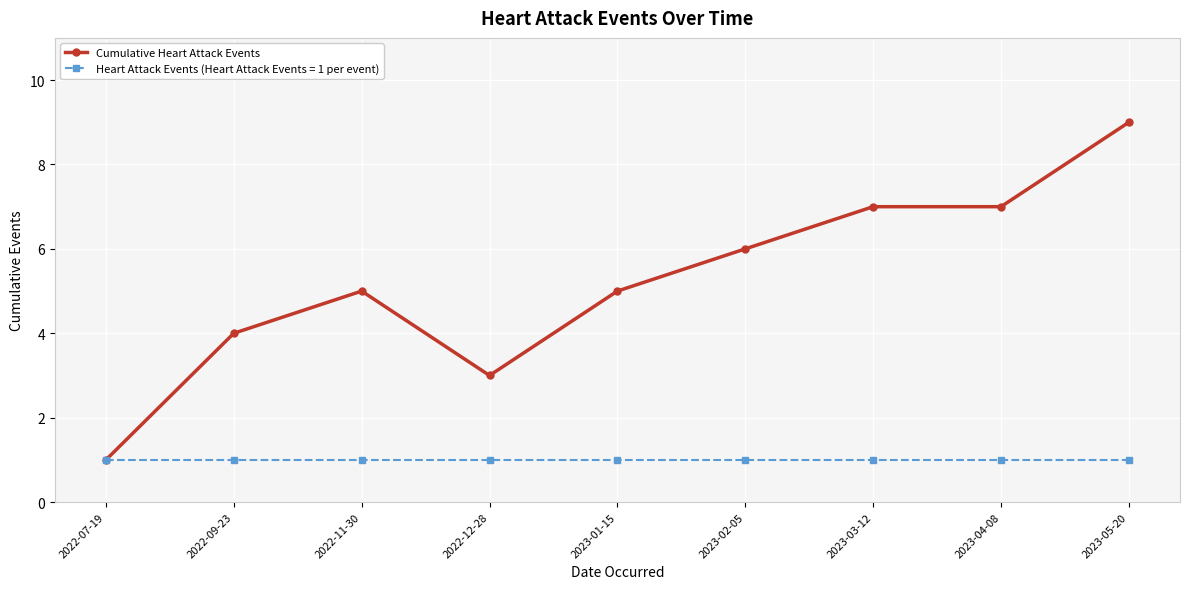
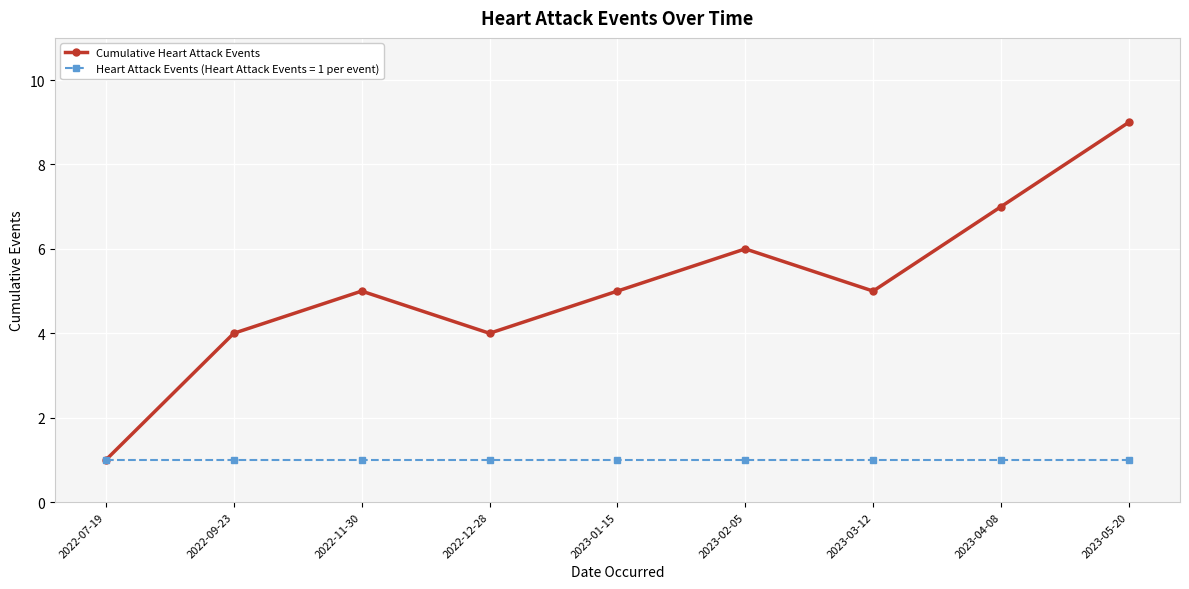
Cumulative Heart Attack Events, 2022-12-28: 3 -> 4
Cumulative Heart Attack Events, 2023-03-12: 7 -> 5
